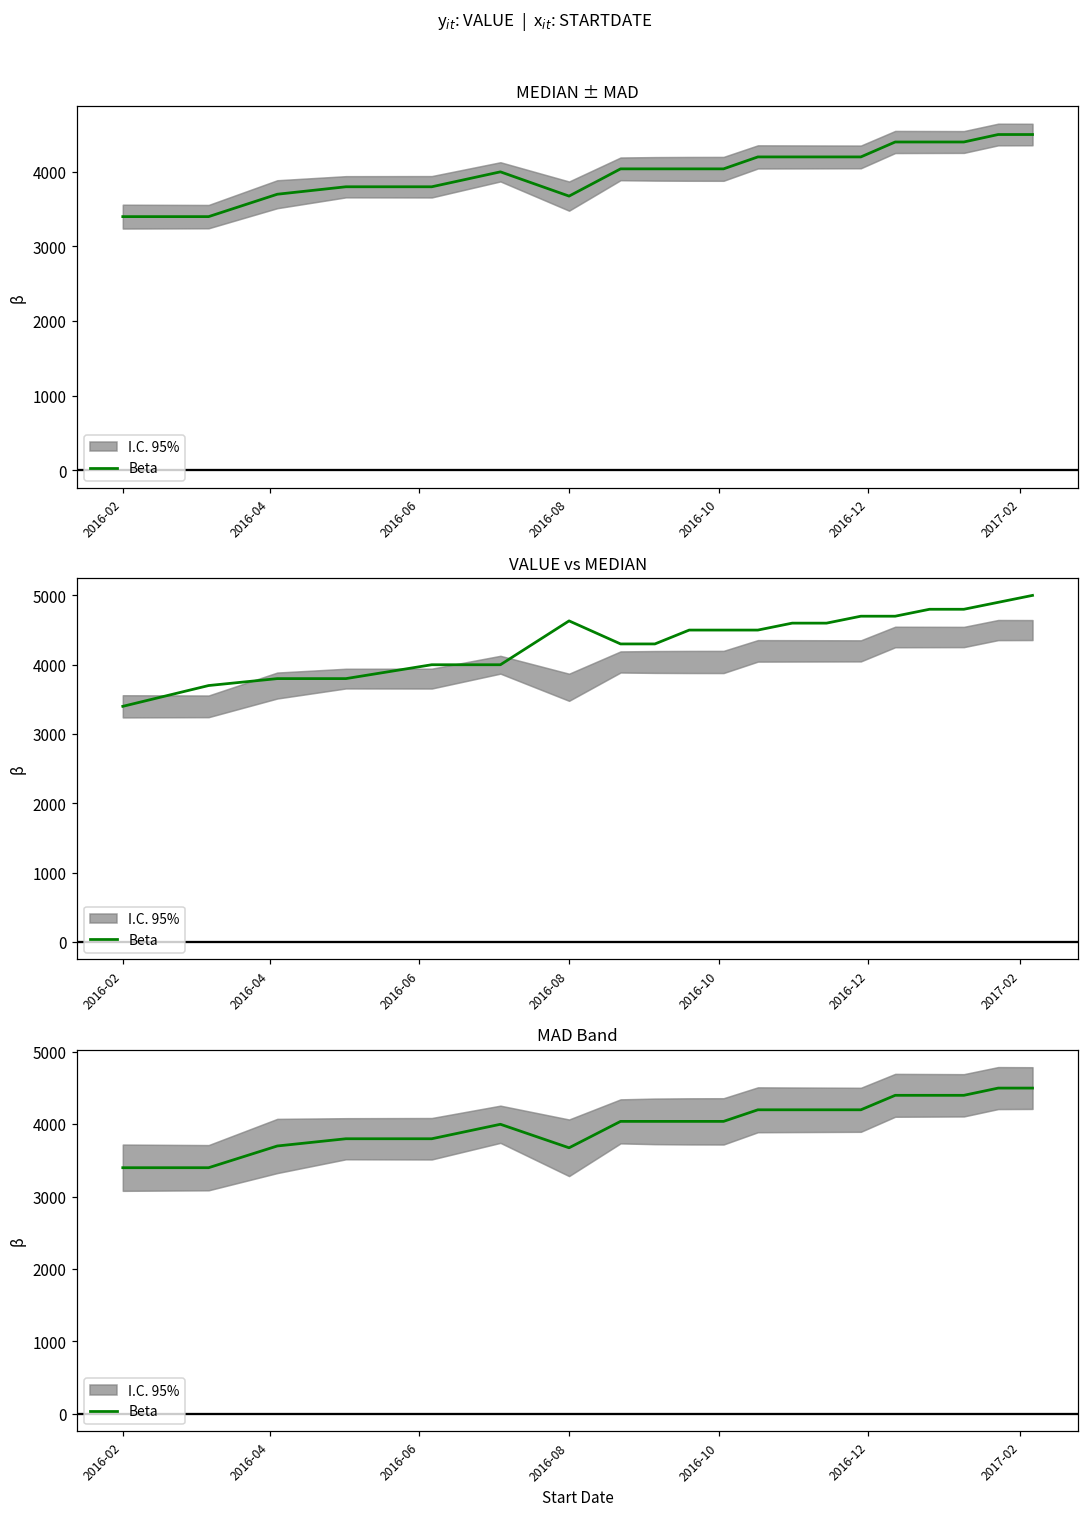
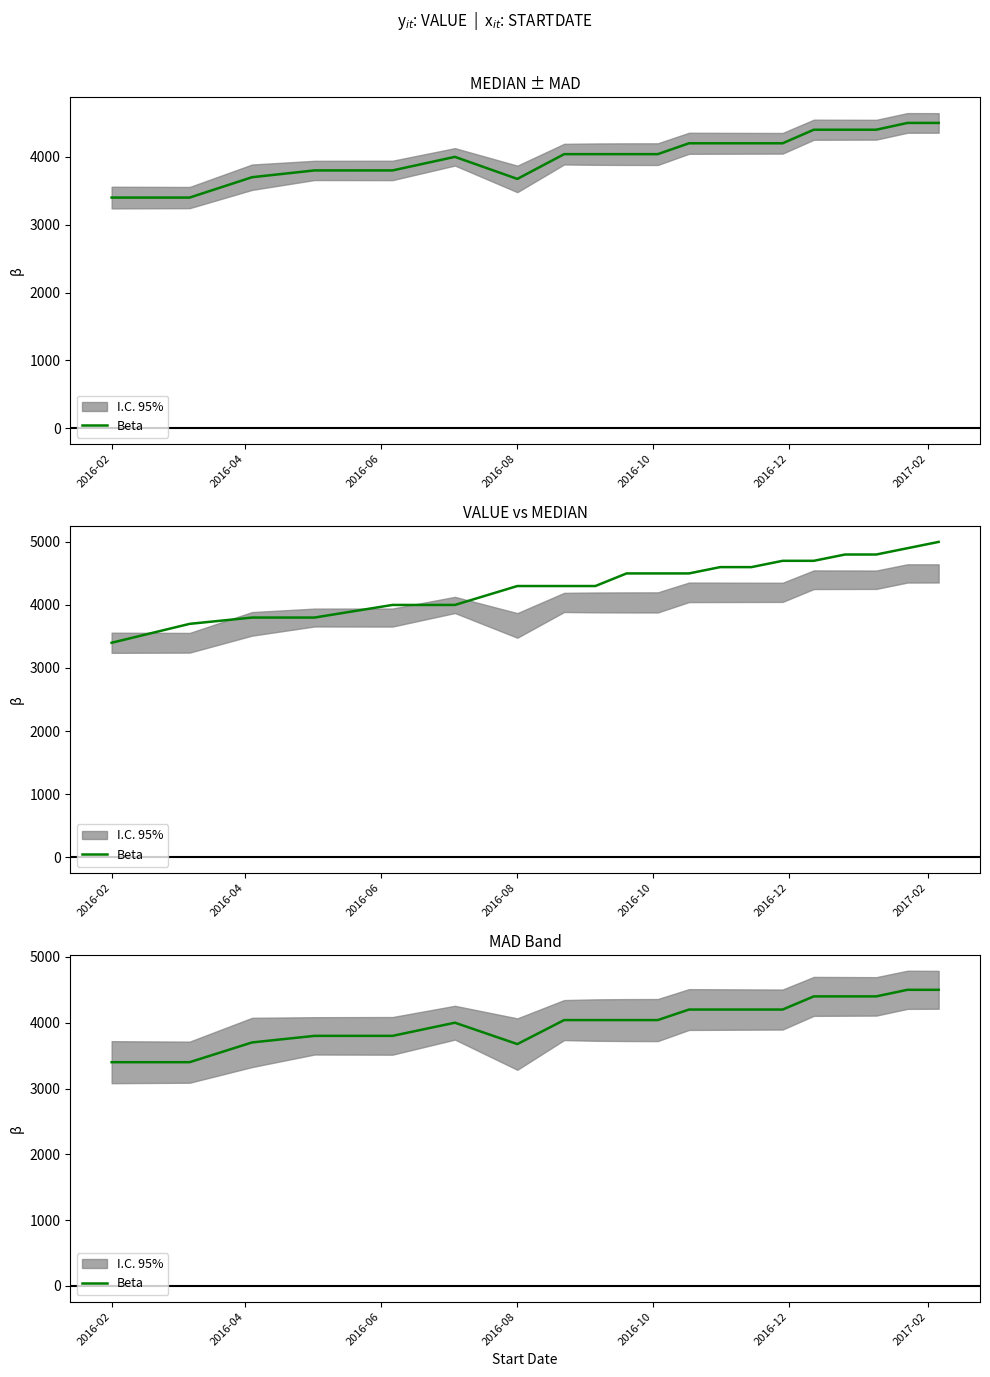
VALUE vs MEDIAN, Beta, 2016-08: 4600 -> 4300
